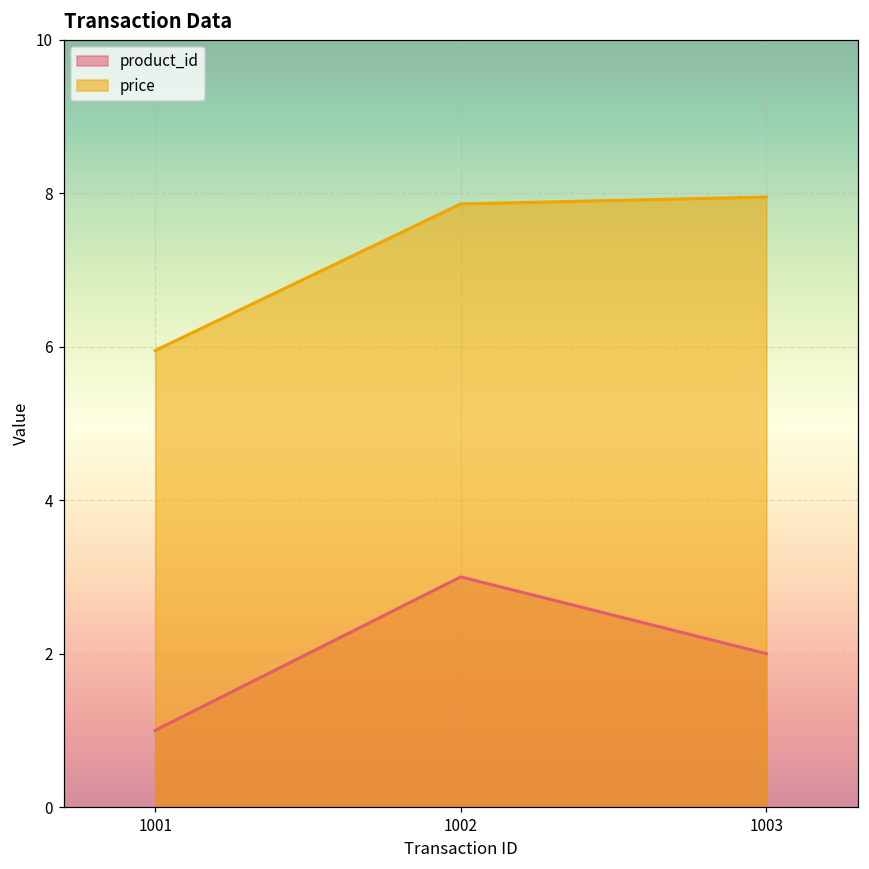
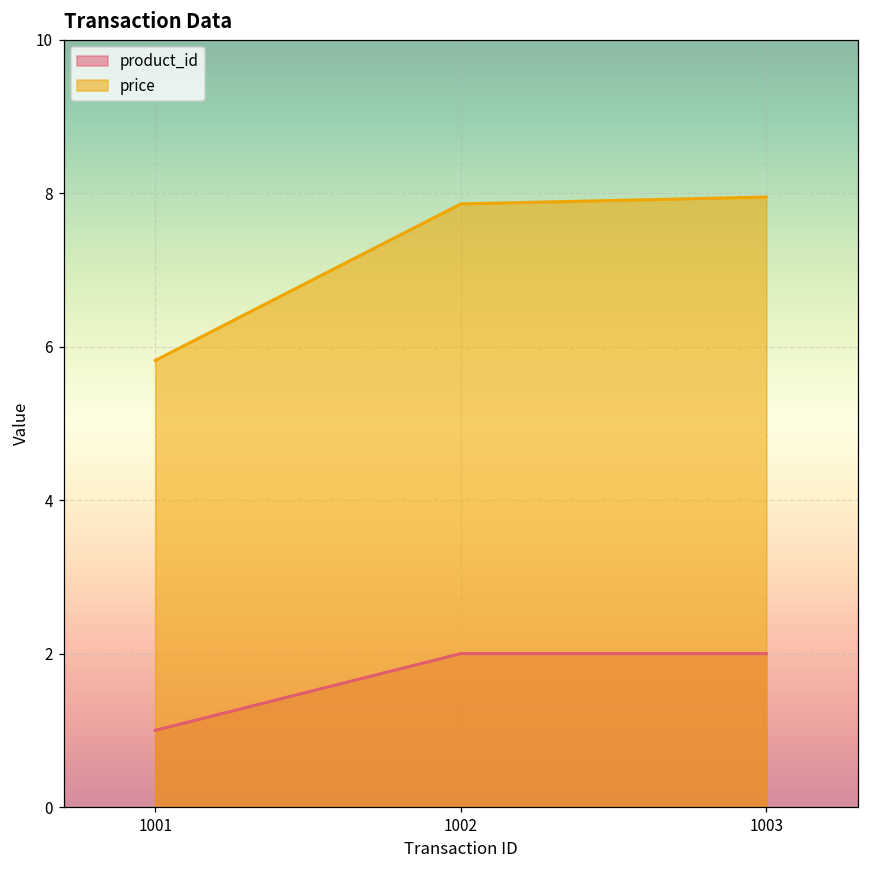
price, 1001: 6.0 -> 5.8
product_id, 1002: 3 -> 2
